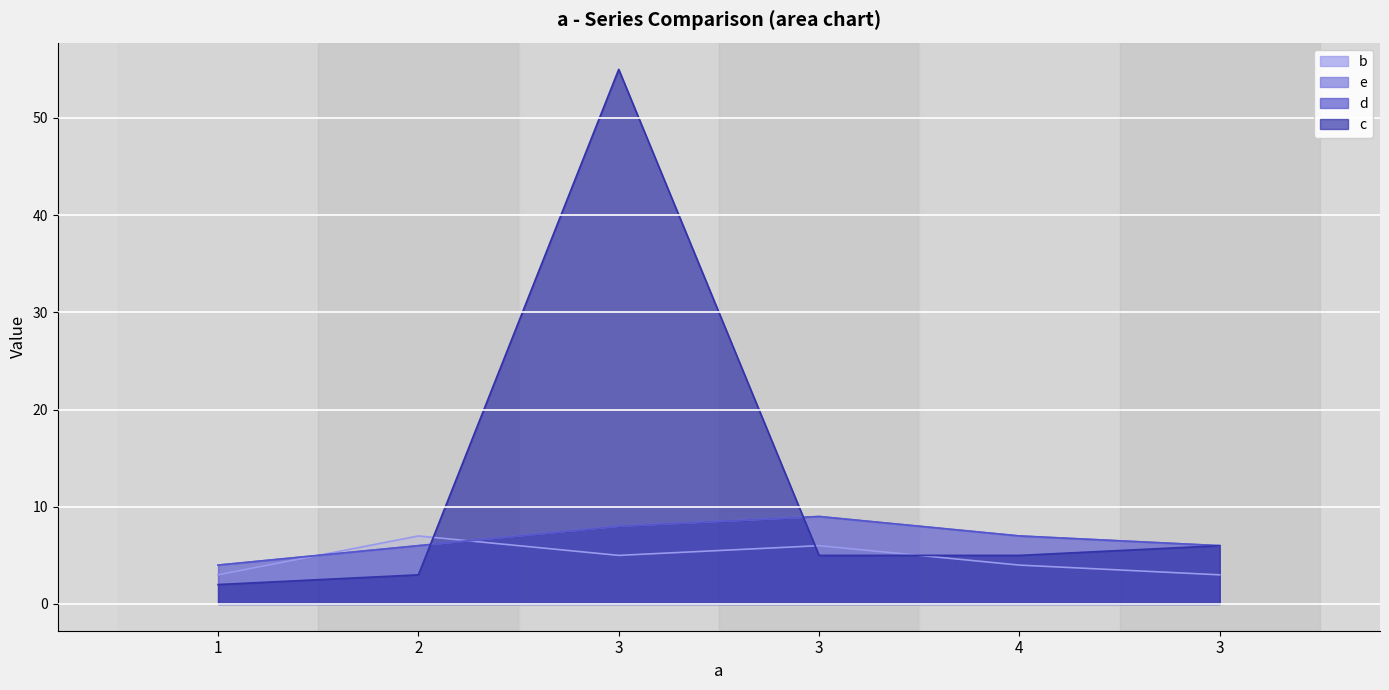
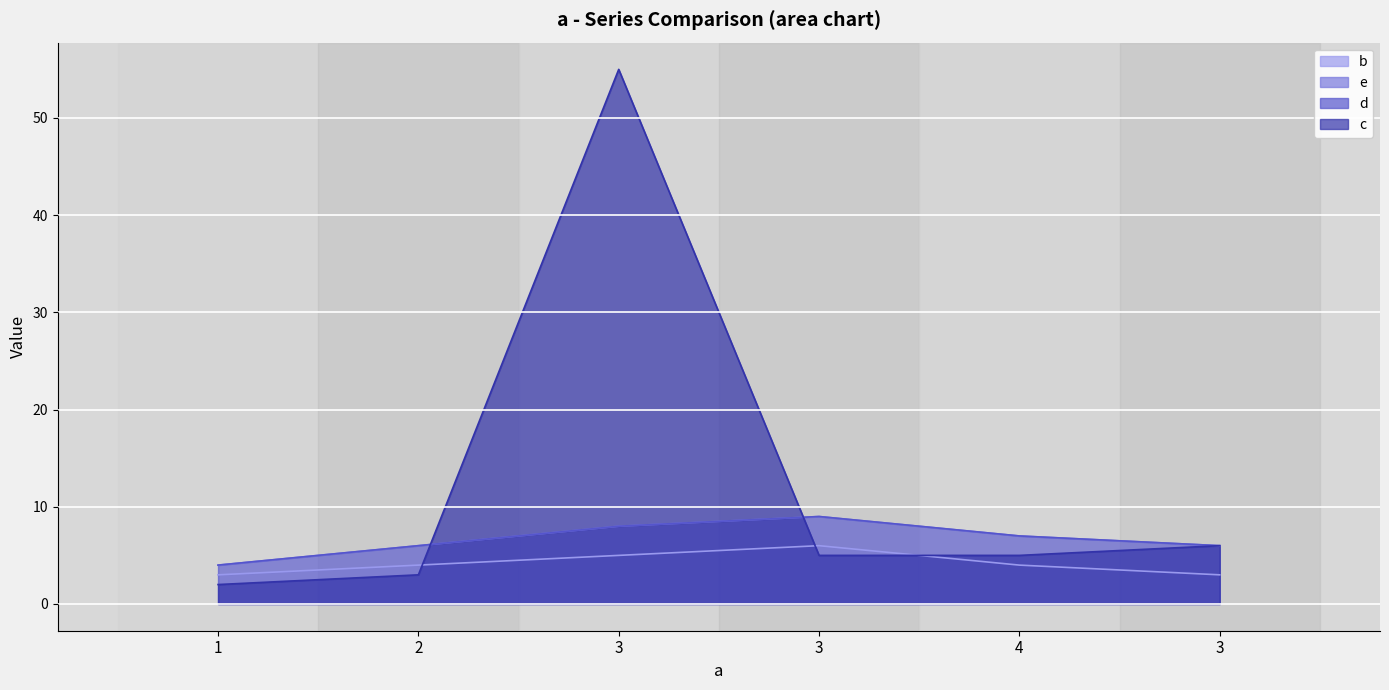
b, 2: 7 -> 4
